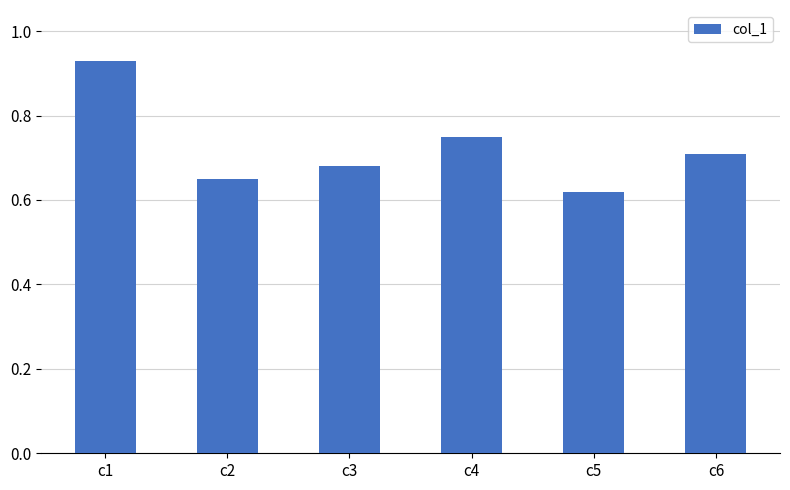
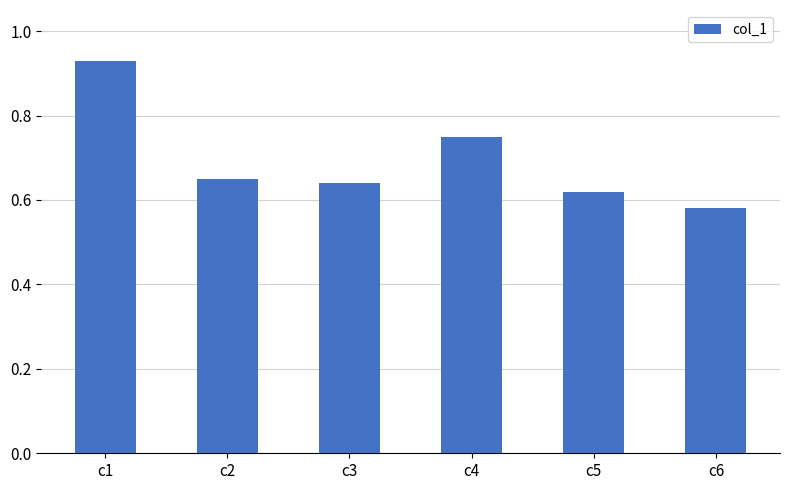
c3: 0.68 -> 0.64
c6: 0.71 -> 0.58
